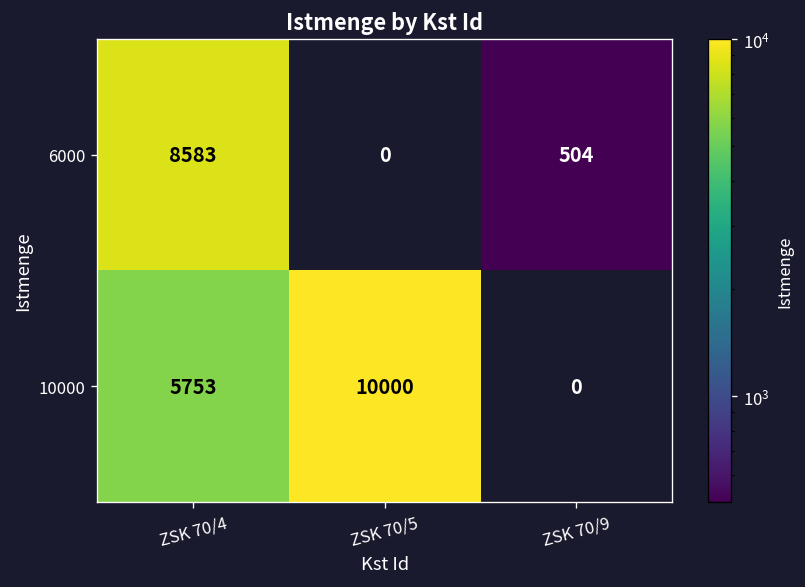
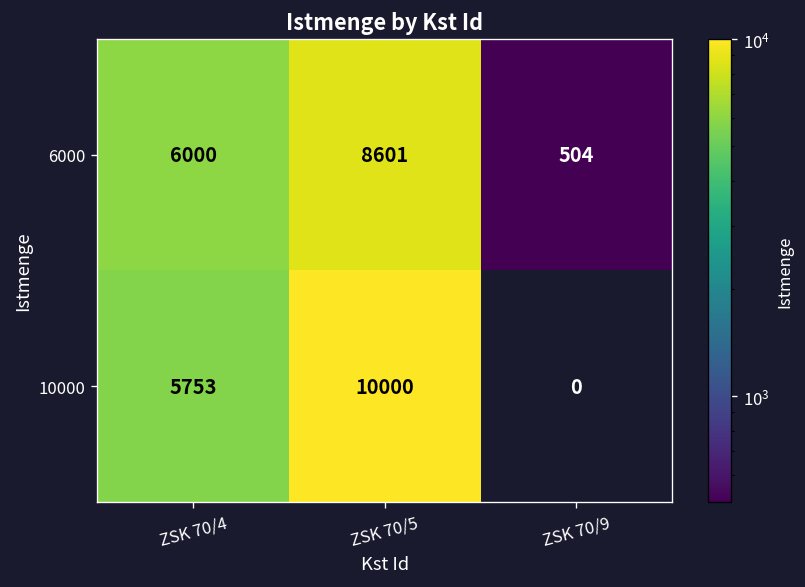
6000, ZSK 70/4: 8583 -> 6000
6000, ZSK 70/5: 0 -> 8601
